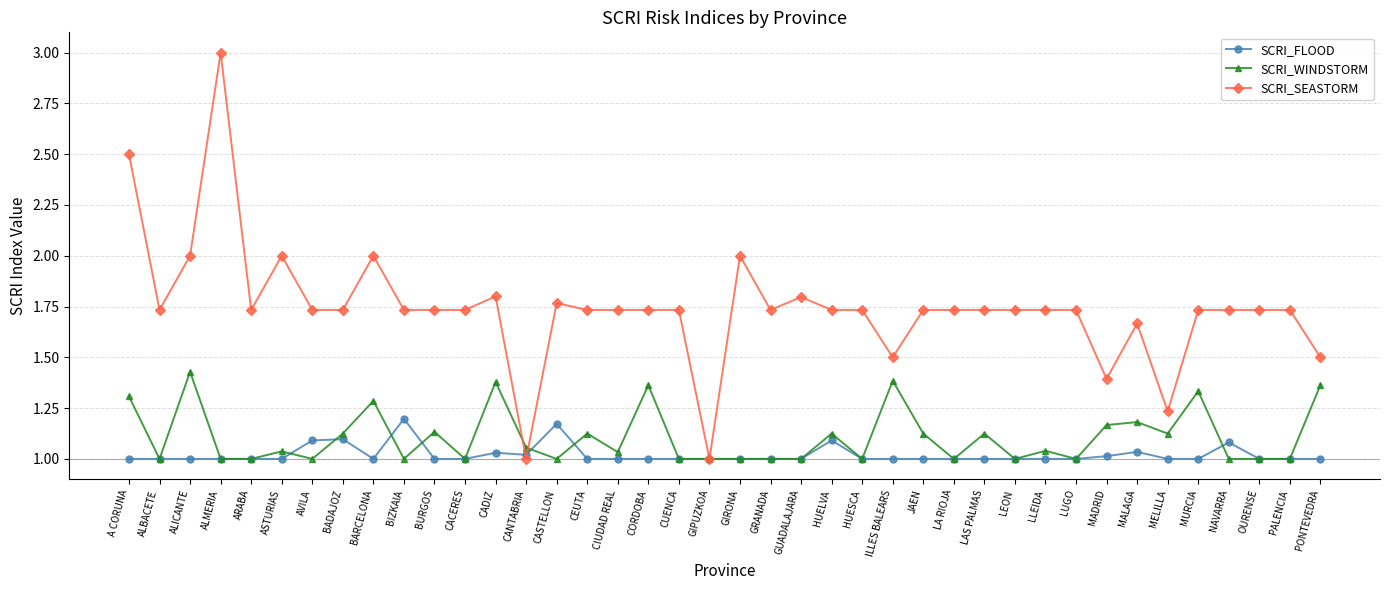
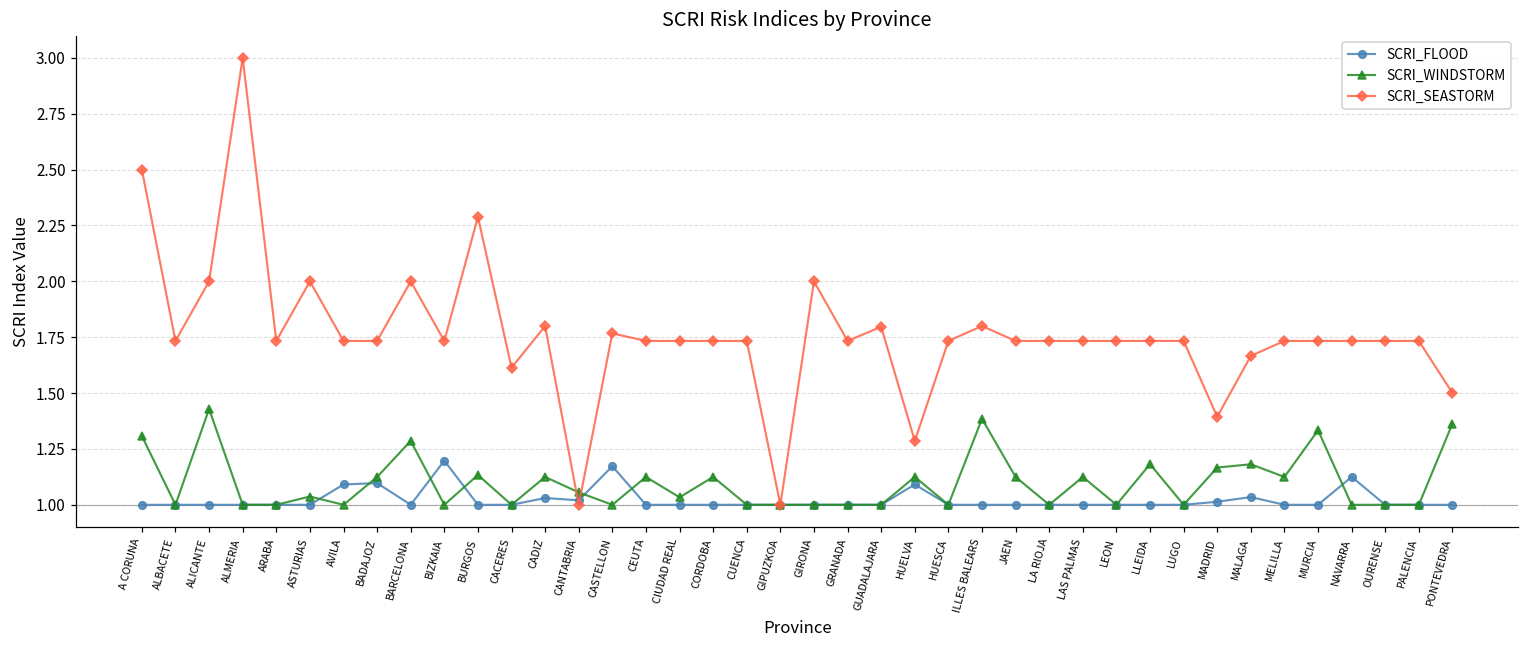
SCRI_SEASTORM, BURGOS: 1.73 -> 2.29
SCRI_SEASTORM, CACERES: 1.73 -> 1.61
SCRI_WINDSTORM, CADIZ: 1.38 -> 1.12
SCRI_WINDSTORM, CORDOBA: 1.36 -> 1.12
SCRI_SEASTORM, HUELVA: 1.73 -> 1.29
SCRI_SEASTORM, ILLES BALEARS: 1.5 -> 1.8
SCRI_WINDSTORM, LLEIDA: 1.04 -> 1.18
SCRI_SEASTORM, MELILLA: 1.23 -> 1.73
SCRI_FLOOD, NAVARRA: 1.08 -> 1.13
